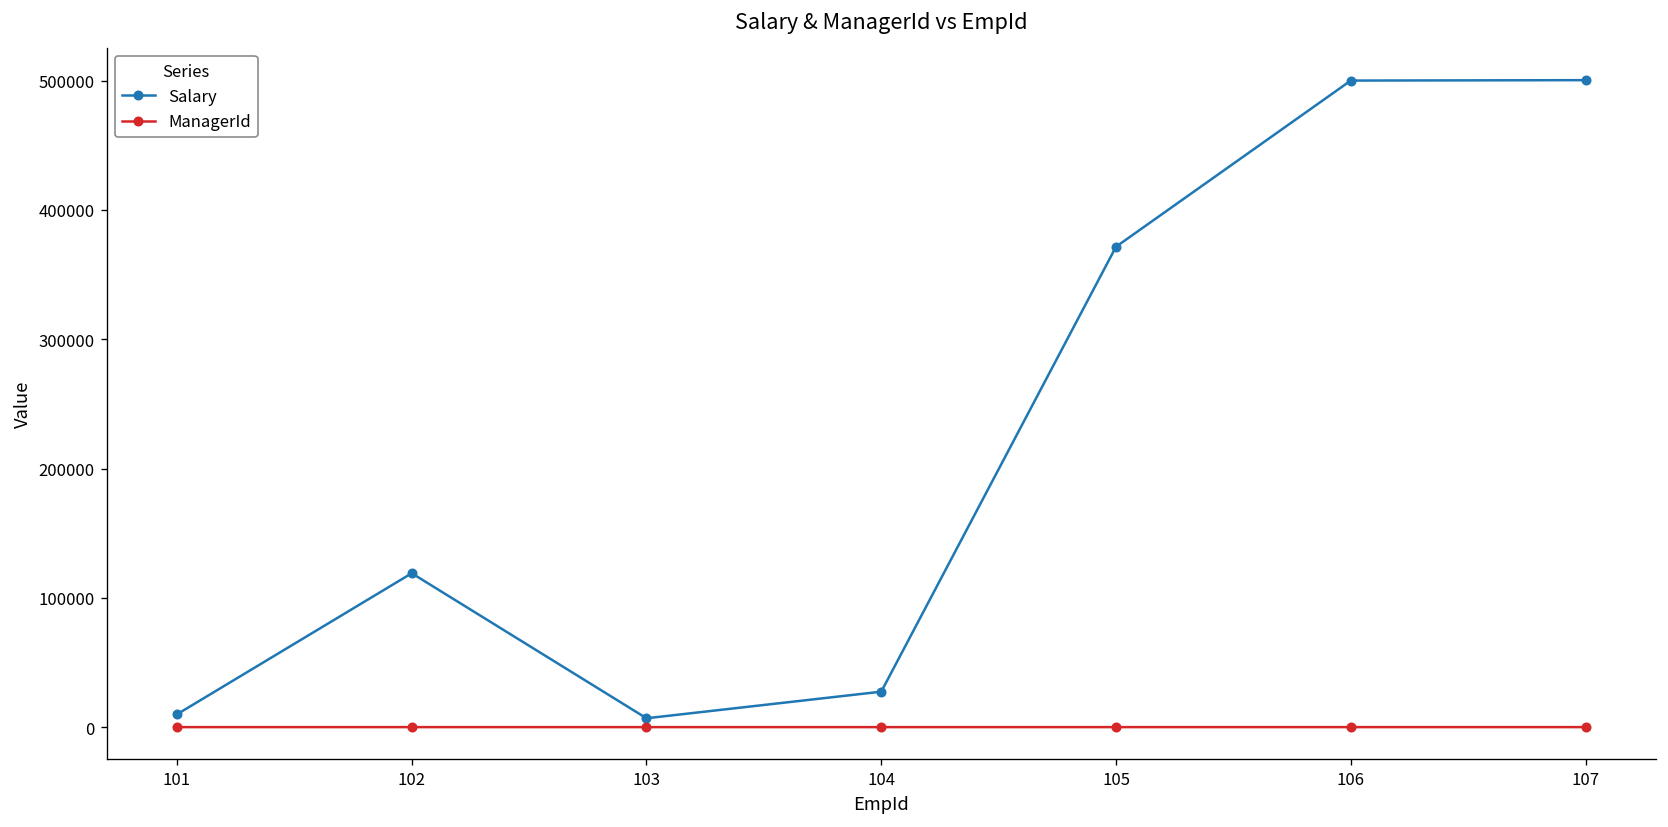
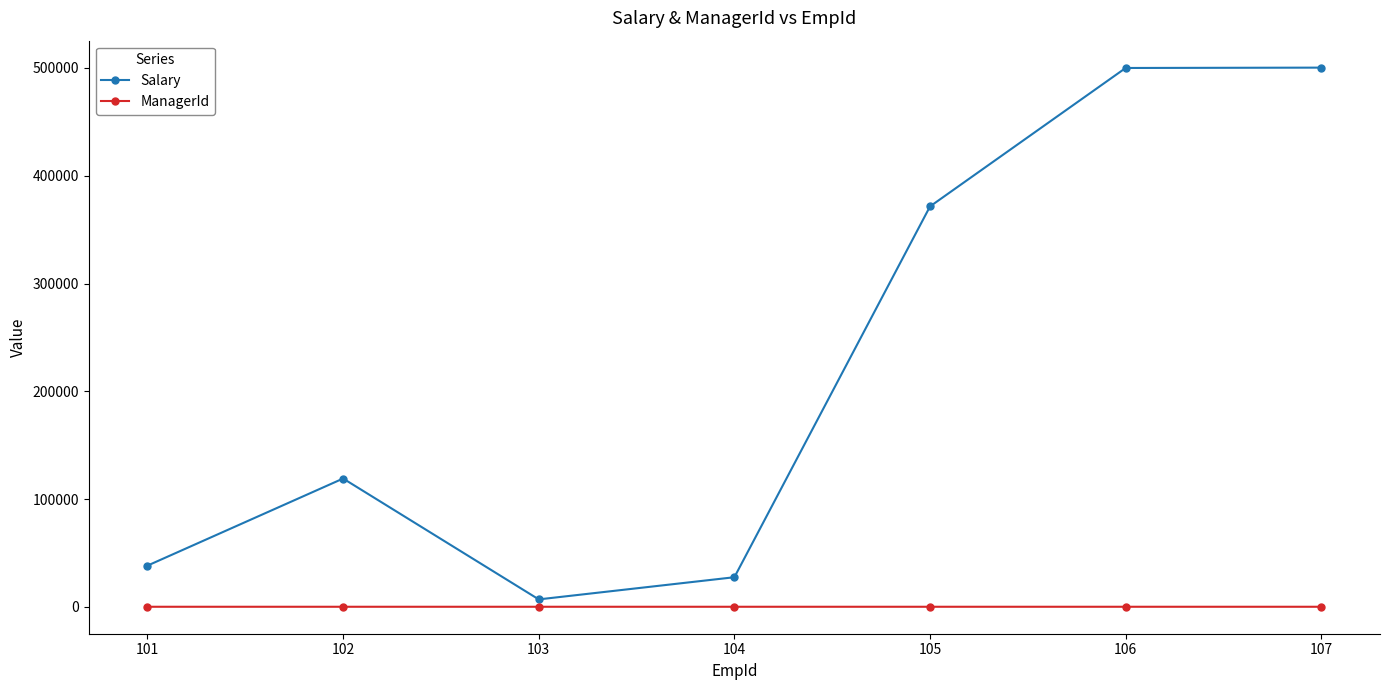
Salary, 101: 10000 -> 38000
